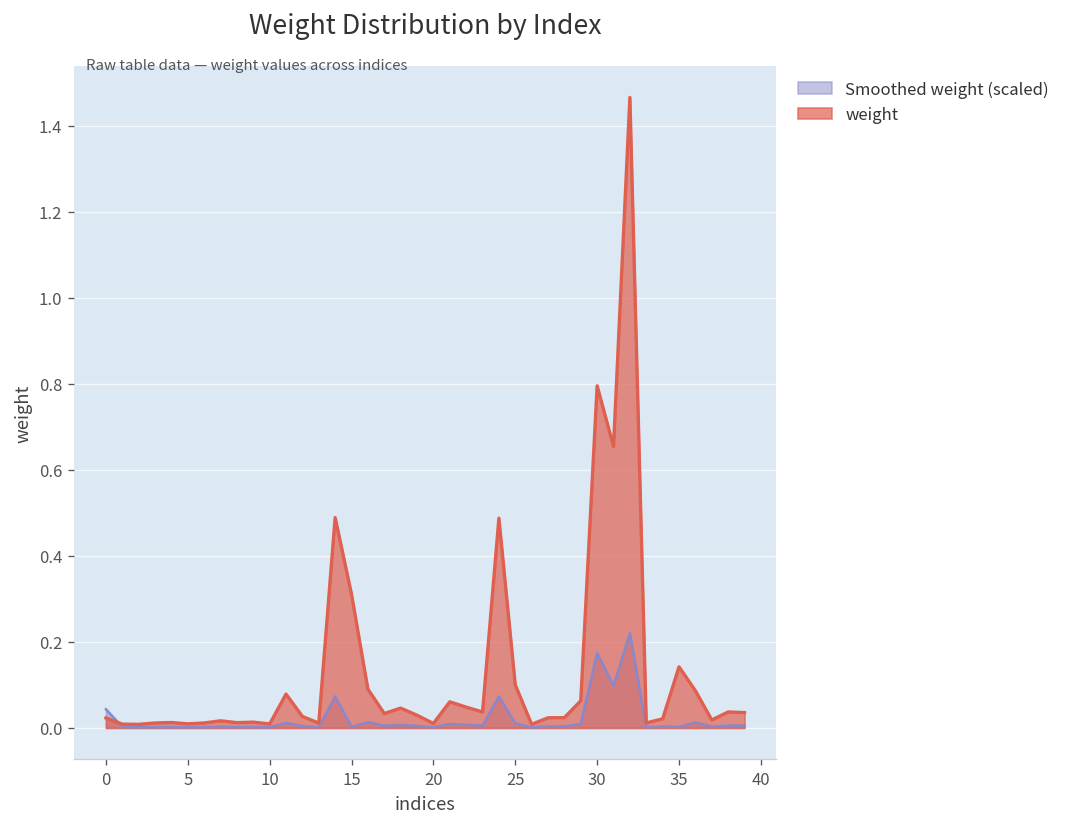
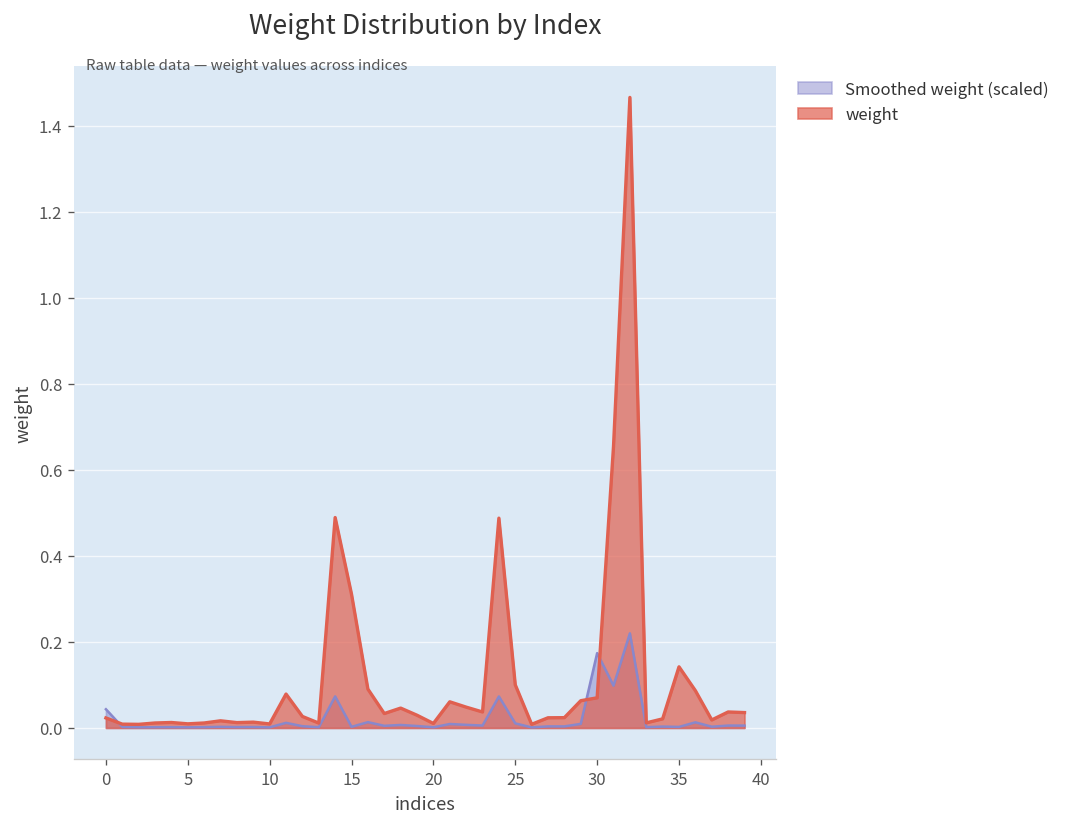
weight, 30: 0.80 -> 0.07
